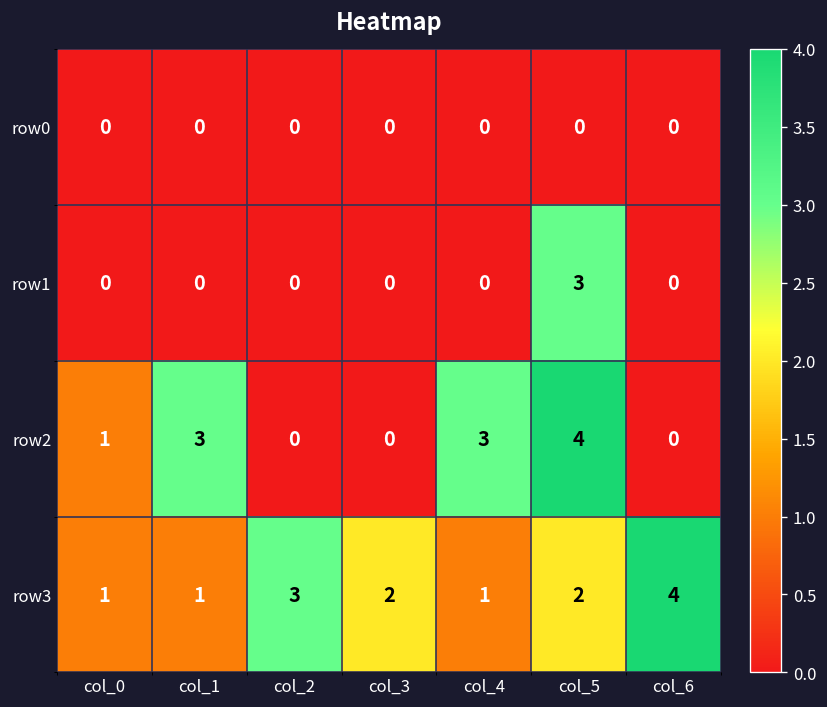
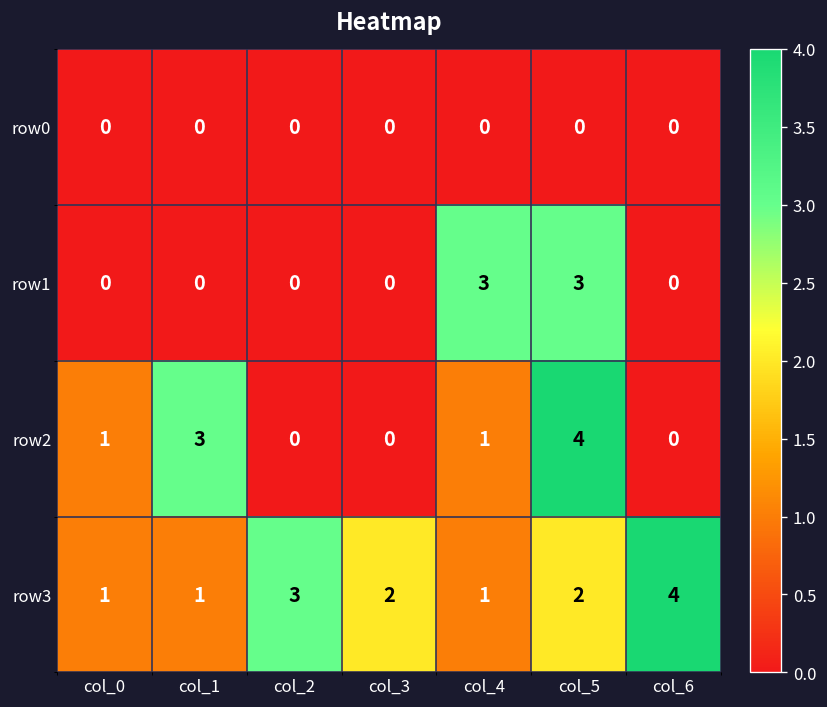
row1, col_4: 0 -> 3
row2, col_4: 3 -> 1
